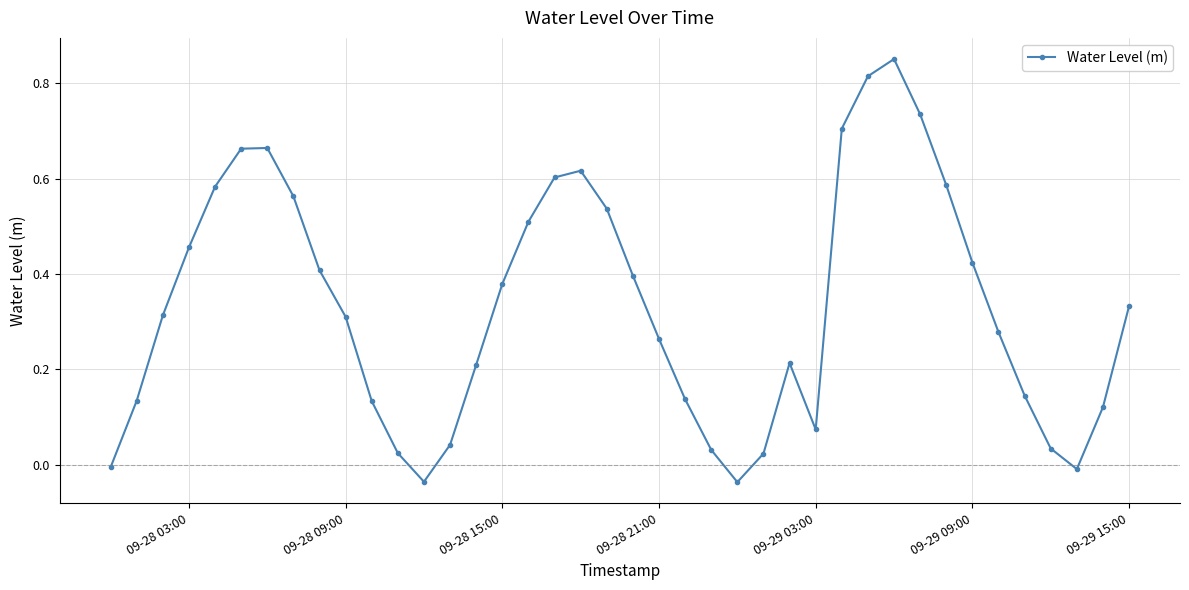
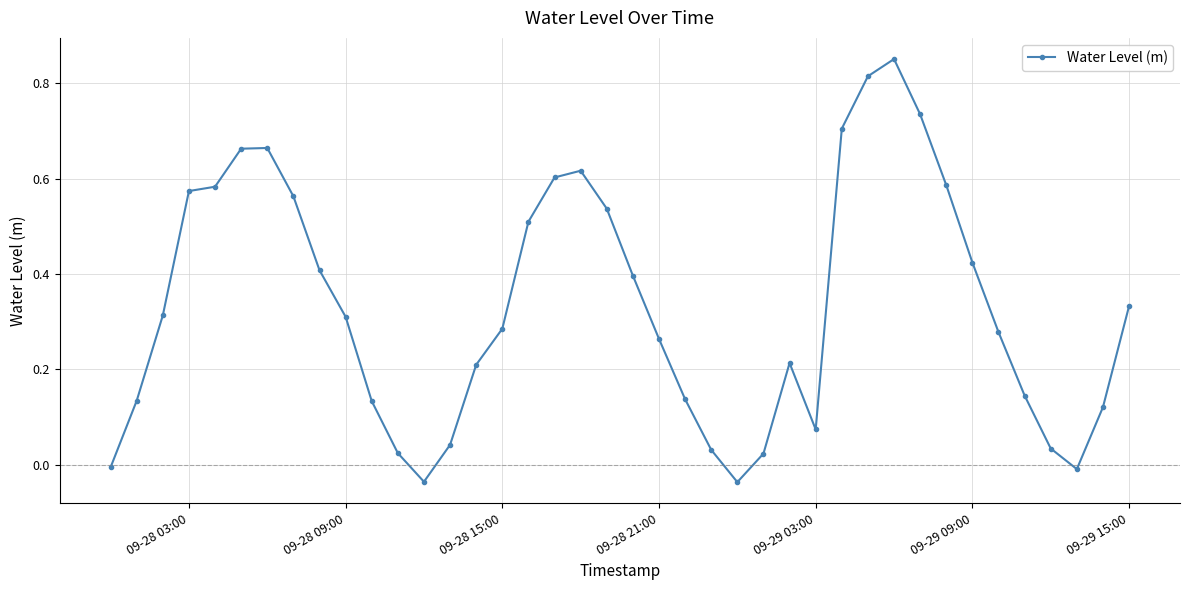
09-28 03:00: 0.46 -> 0.57
09-28 15:00: 0.38 -> 0.28
